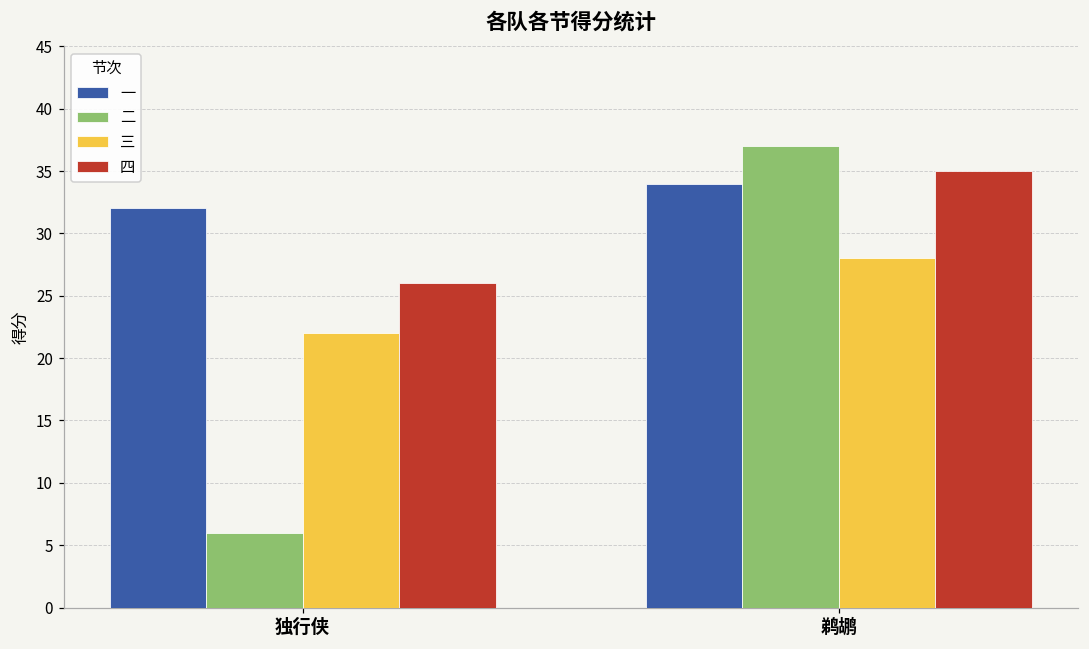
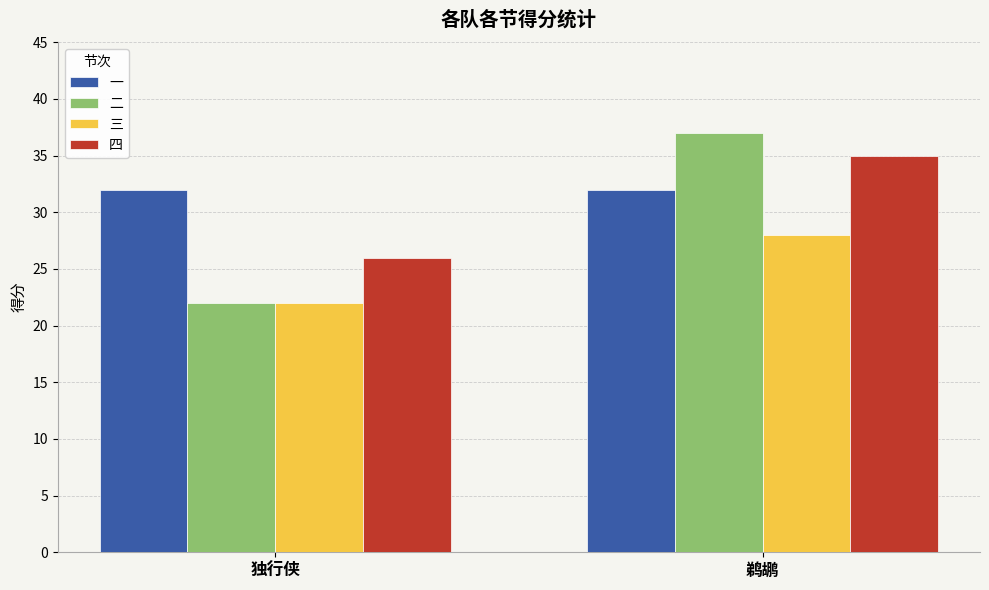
二, 独行侠: 6 -> 22
一, 鹈鹕: 34 -> 32
